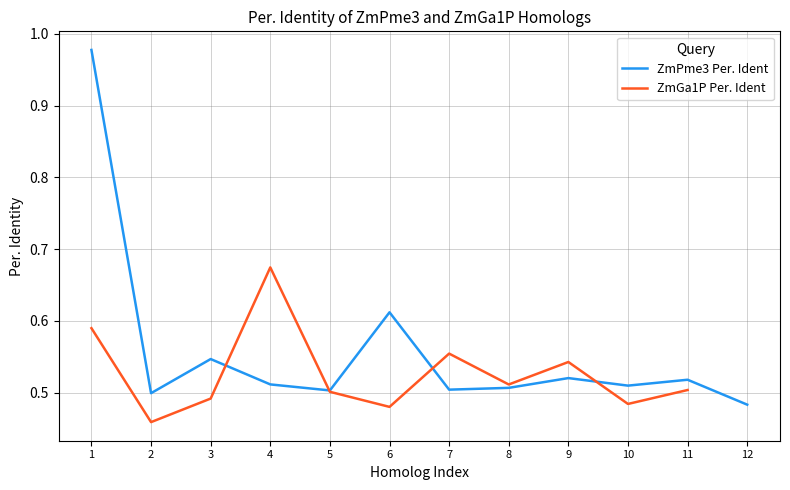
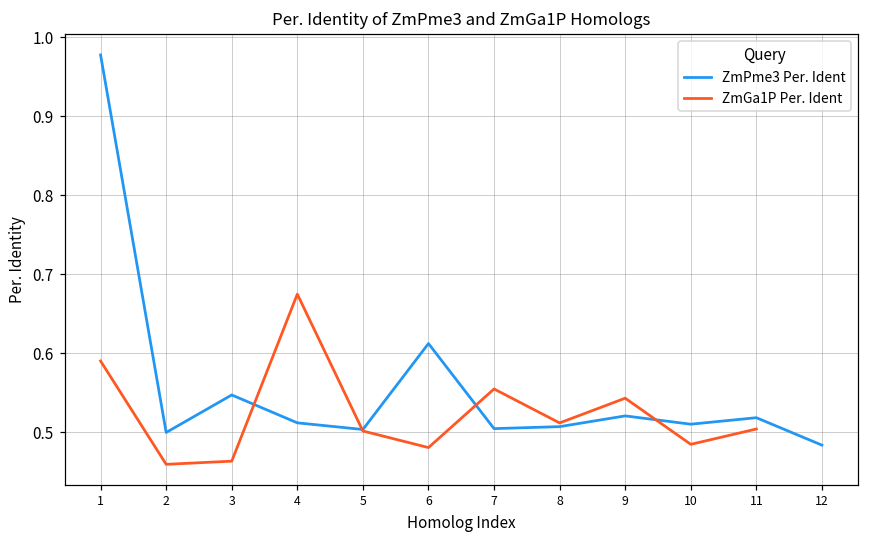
ZmGa1P Per. Ident, 3: 0.49 -> 0.46
